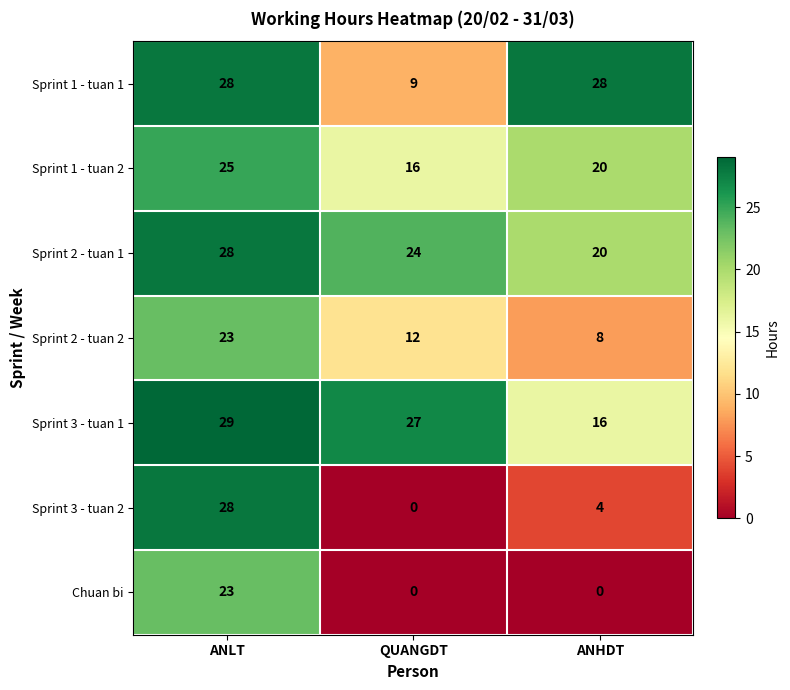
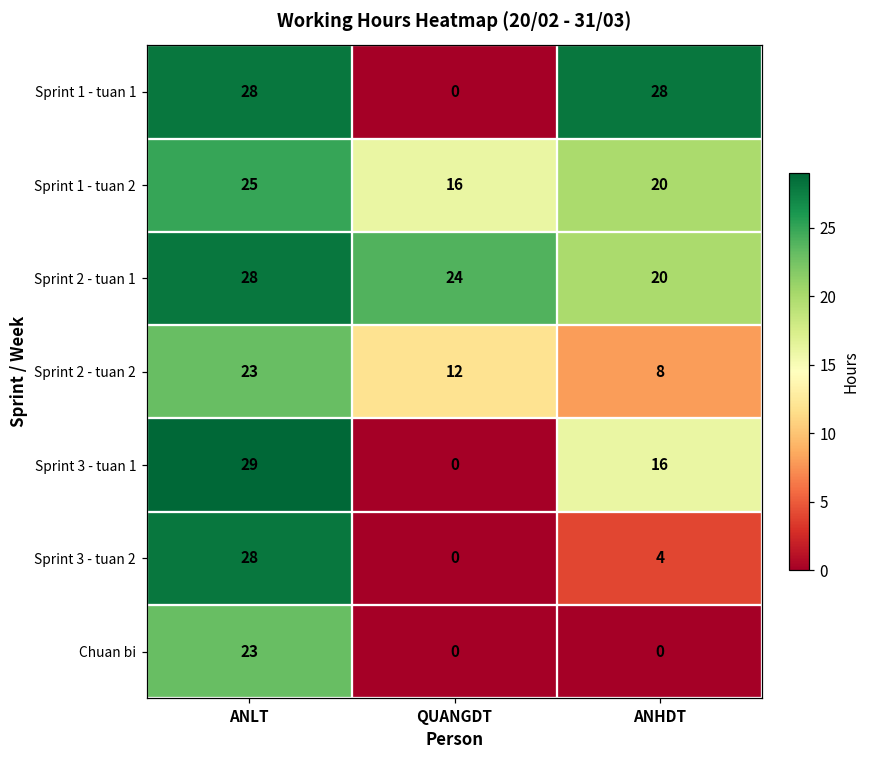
Sprint 1 - tuan 1, QUANGDT: 9 -> 0
Sprint 3 - tuan 1, QUANGDT: 27 -> 0
